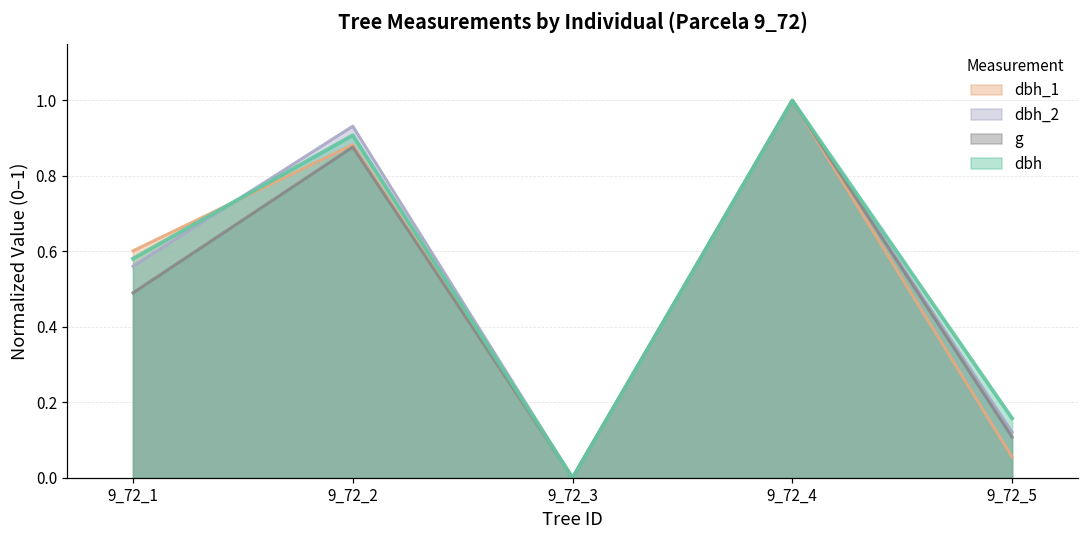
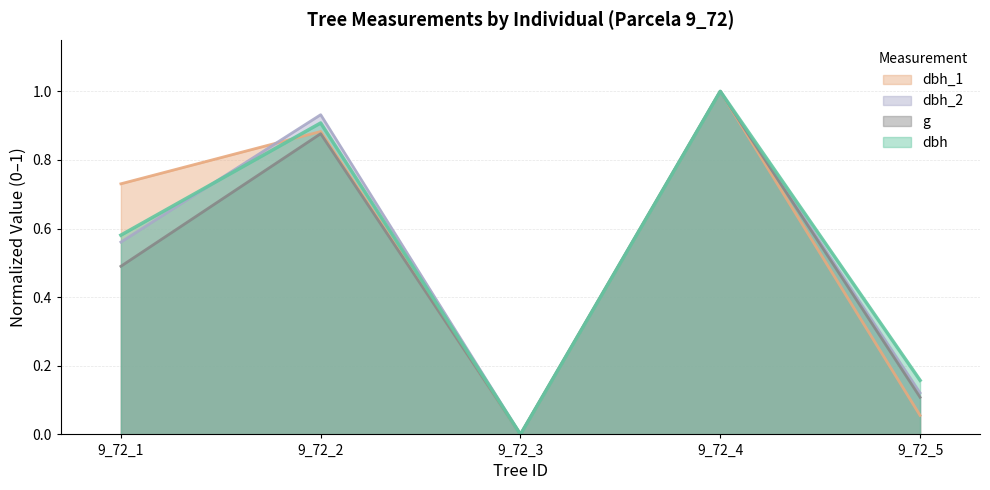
dbh_1, 9_72_1: 0.60 -> 0.73
